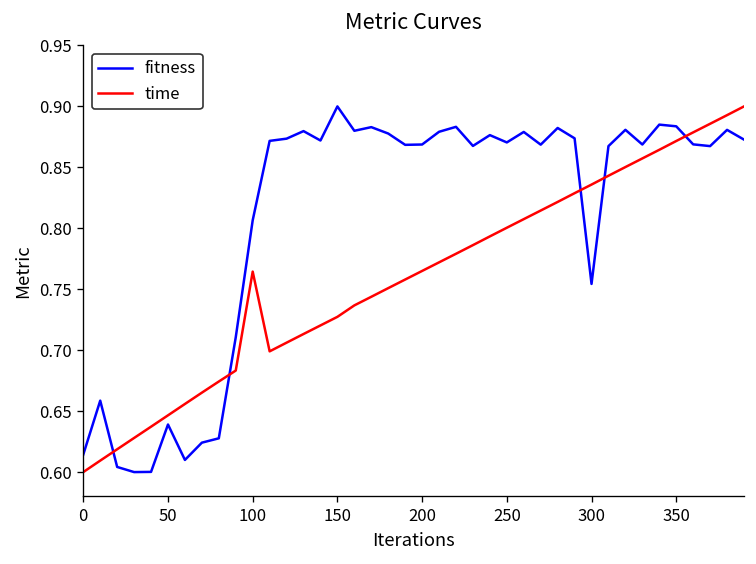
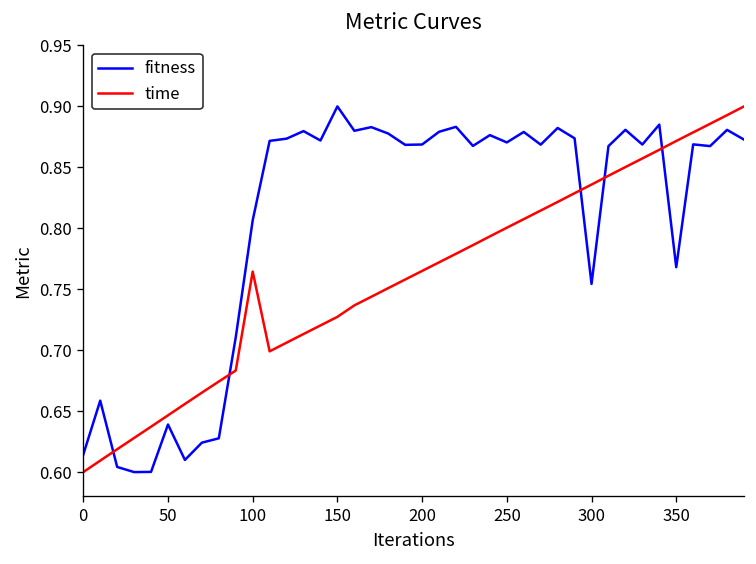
fitness, 350: 0.884 -> 0.768
